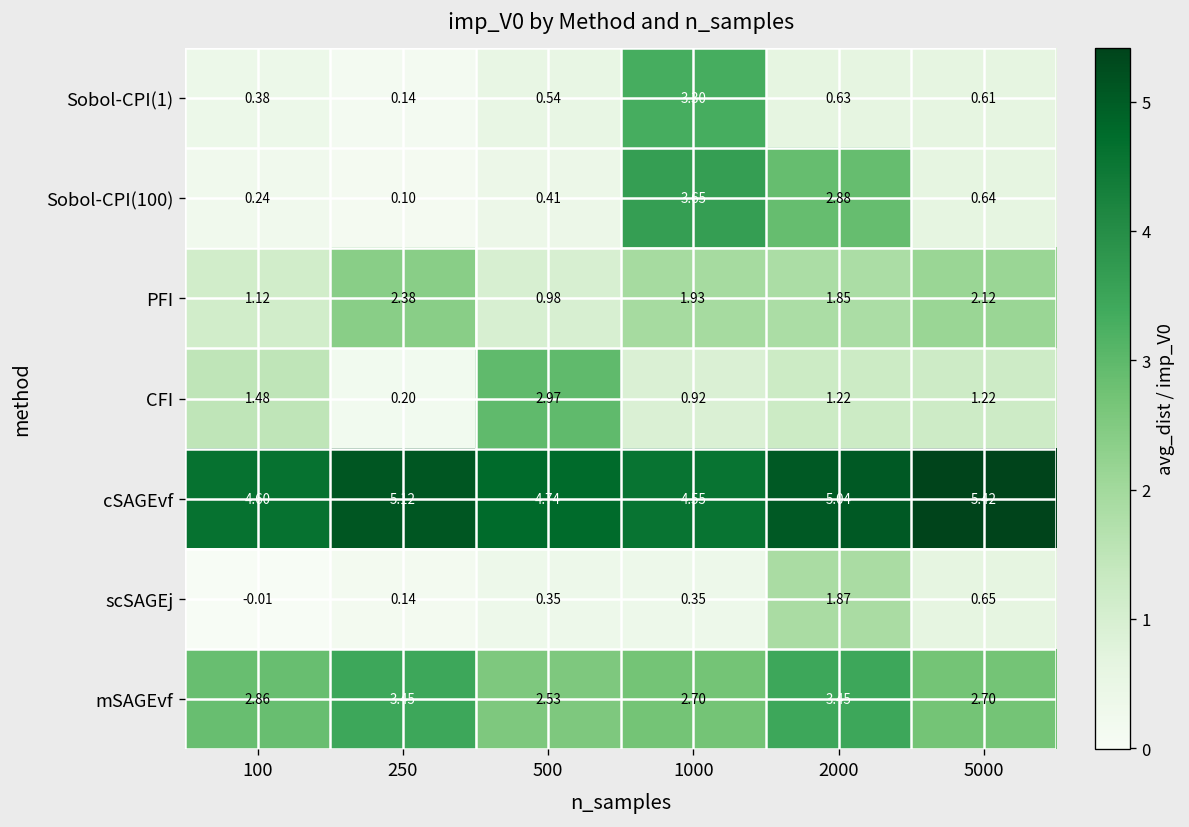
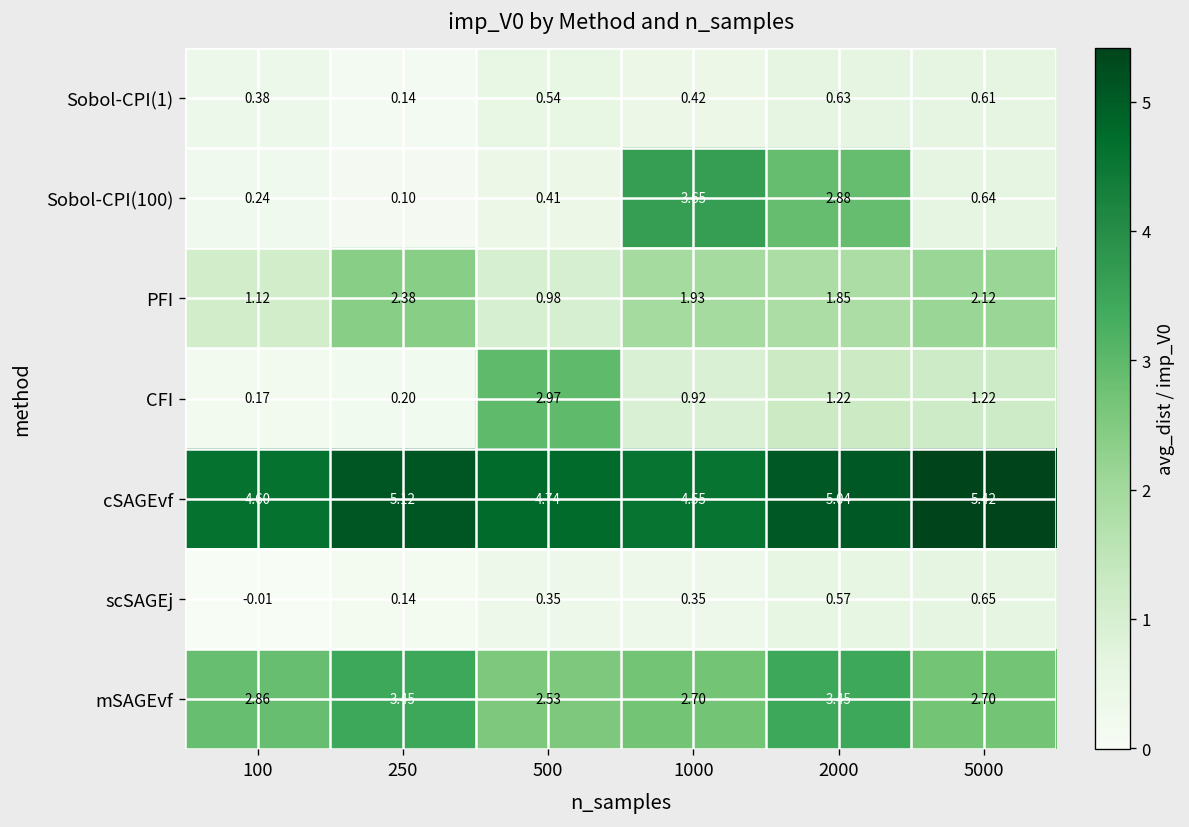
Sobol-CPI(1), 1000: 3.30 -> 0.42
CFI, 100: 1.48 -> 0.17
scSAGEj, 2000: 1.87 -> 0.57
